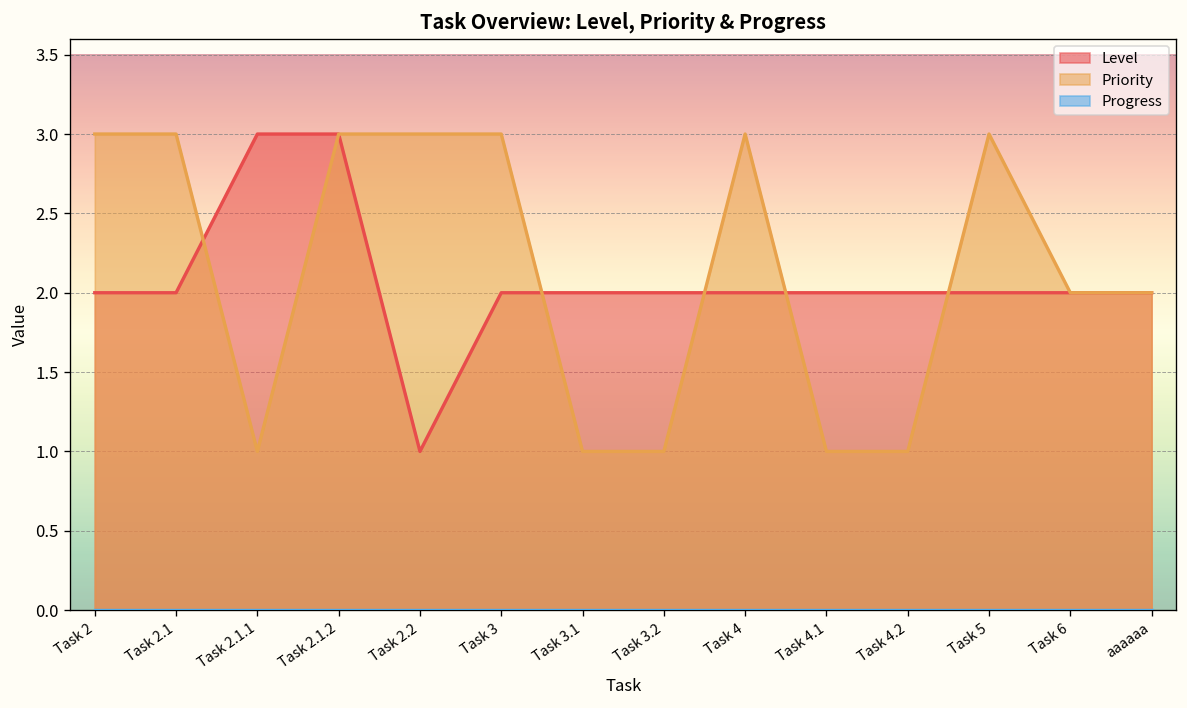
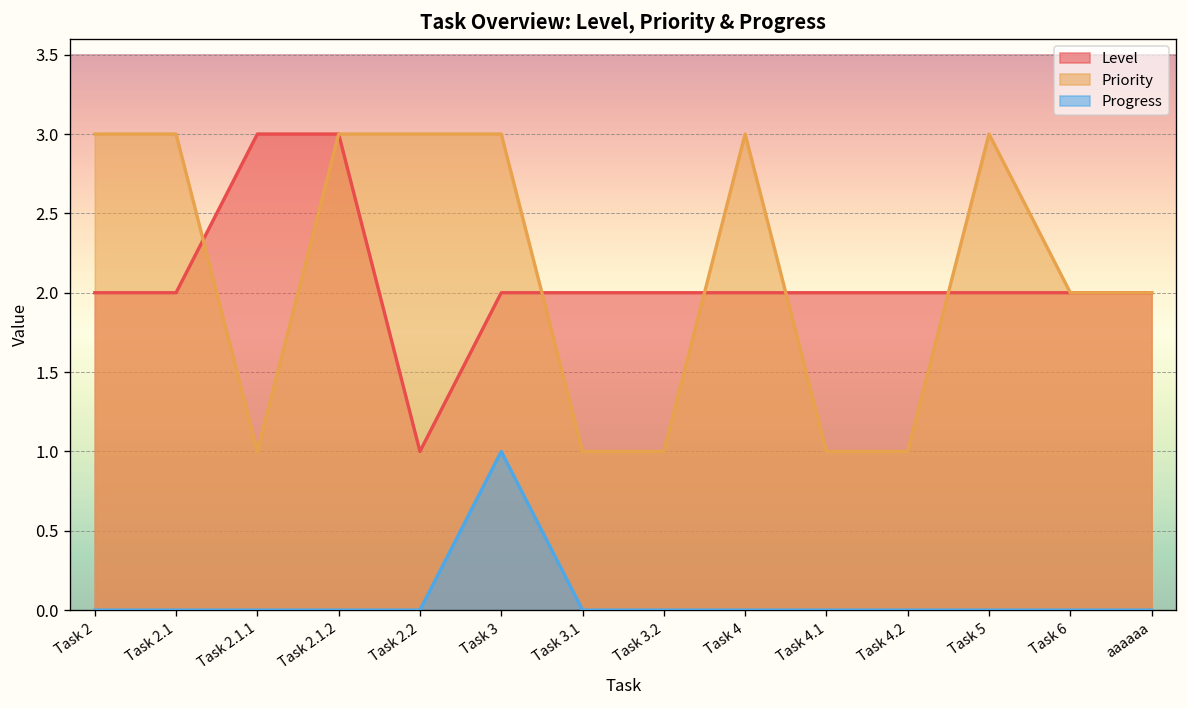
Progress, Task 3: 0 -> 1
